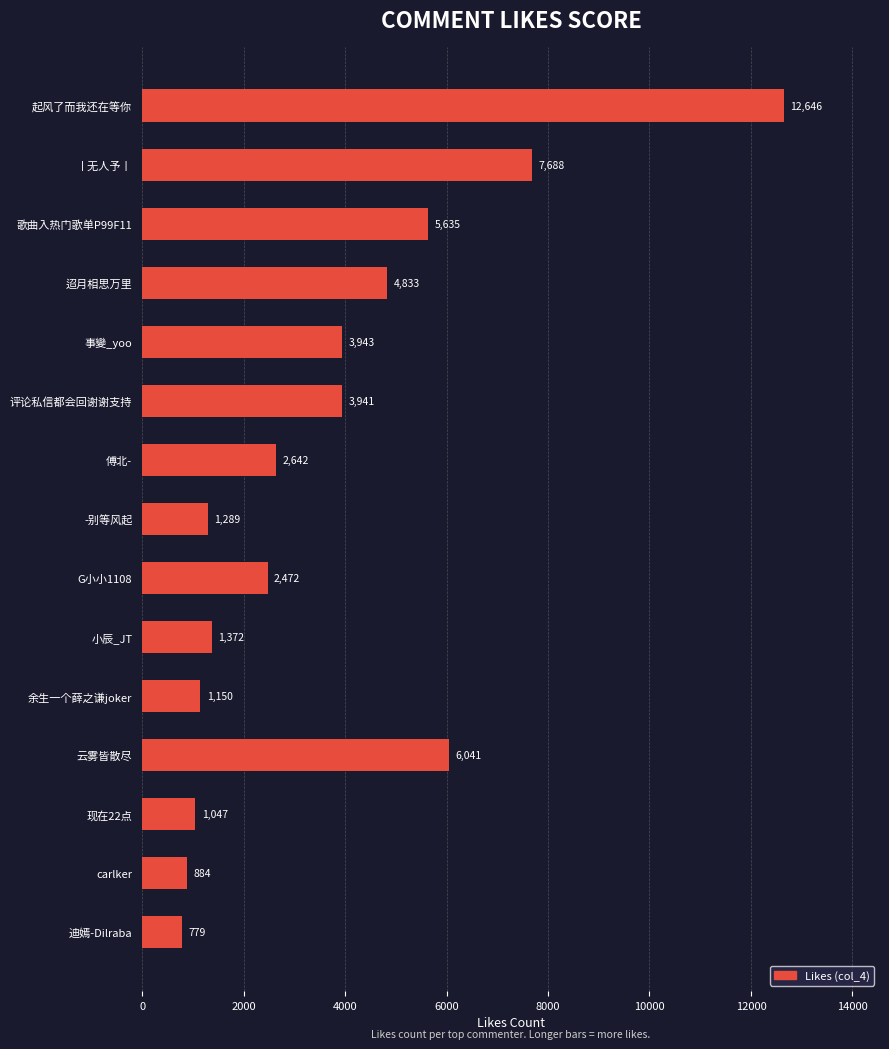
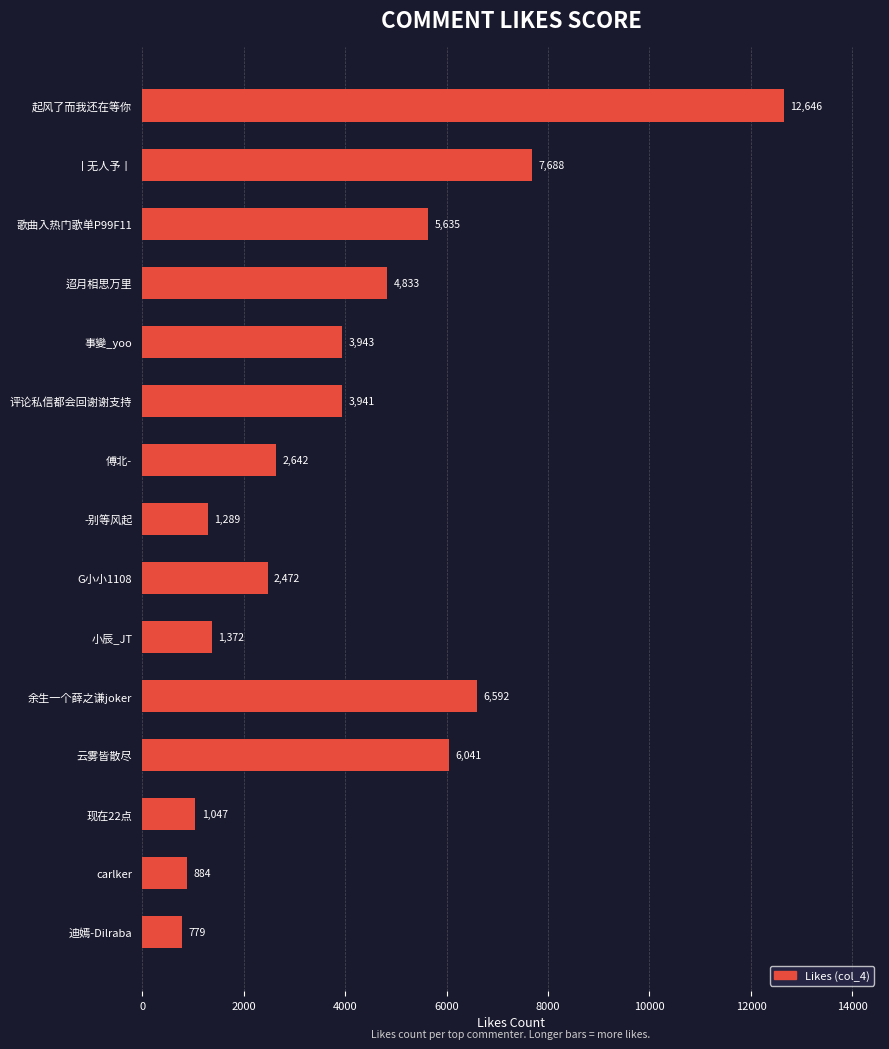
余生一个薛之谦joker: 1,150 -> 6,592
